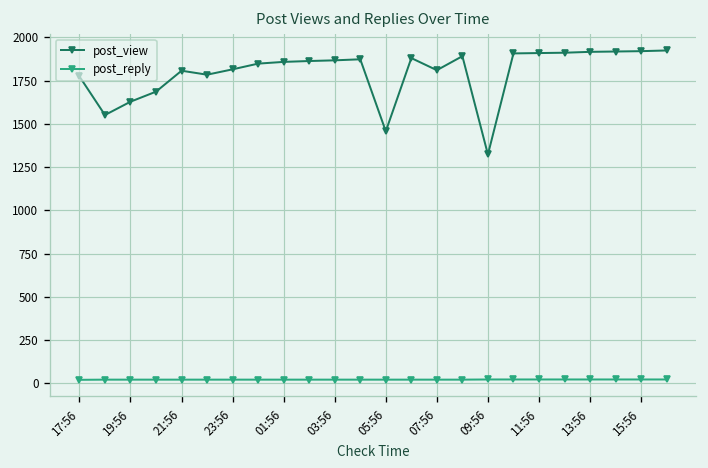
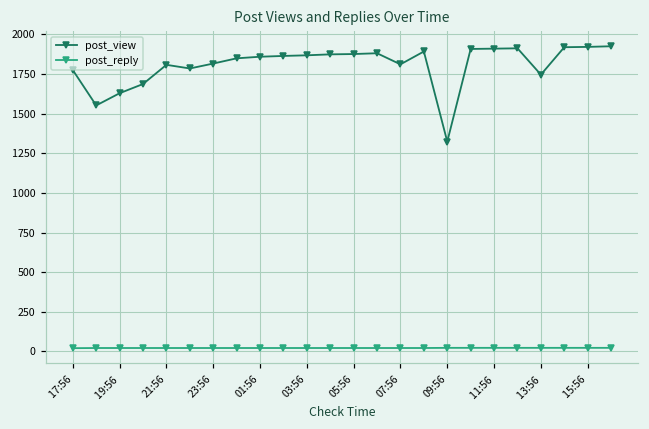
post_view, 05:56: 1460 -> 1880
post_view, 13:56: 1920 -> 1750
